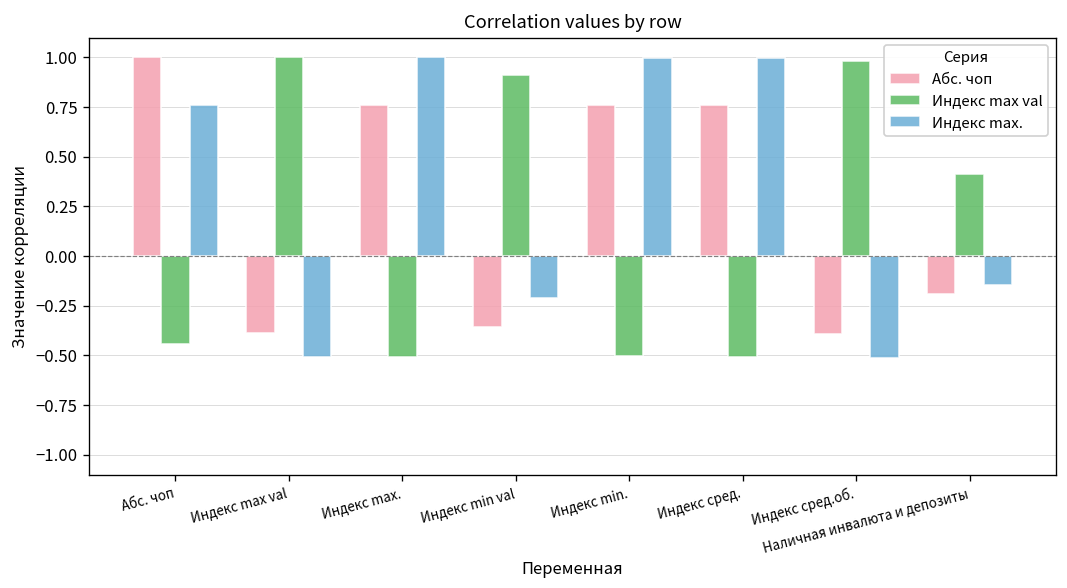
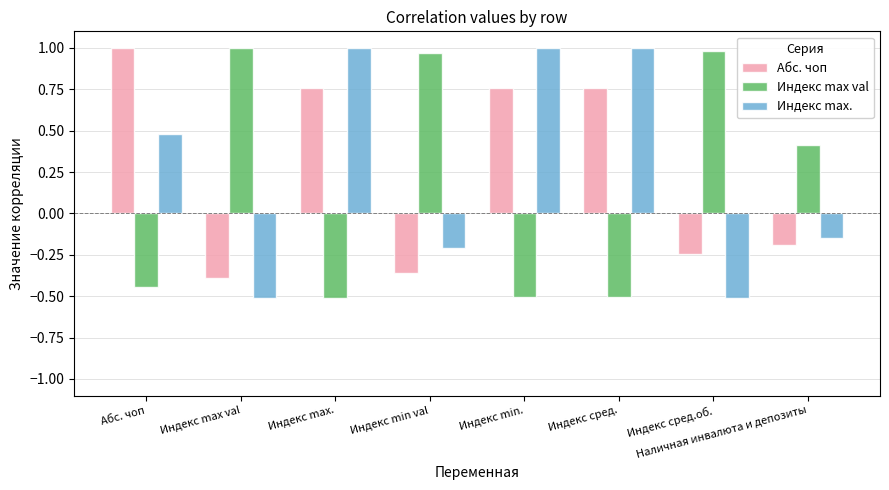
Индекс max., Абс. чоп: 0.76 -> 0.48
Индекс max val, Индекс min val: 0.91 -> 0.97
Абс. чоп, Индекс сред.об.: -0.39 -> -0.25
